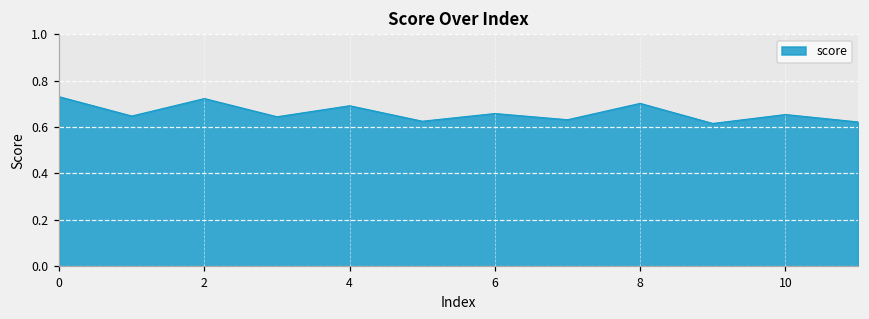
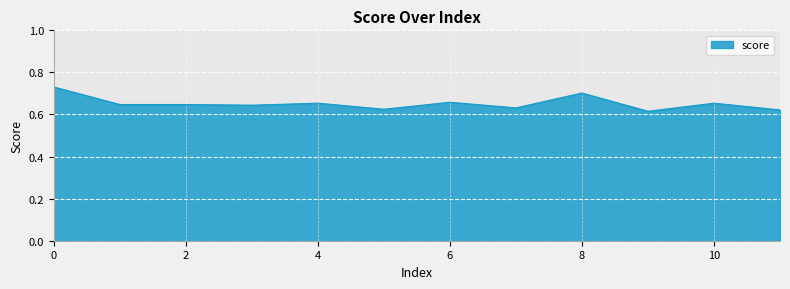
2: 0.72 -> 0.65
4: 0.69 -> 0.65
